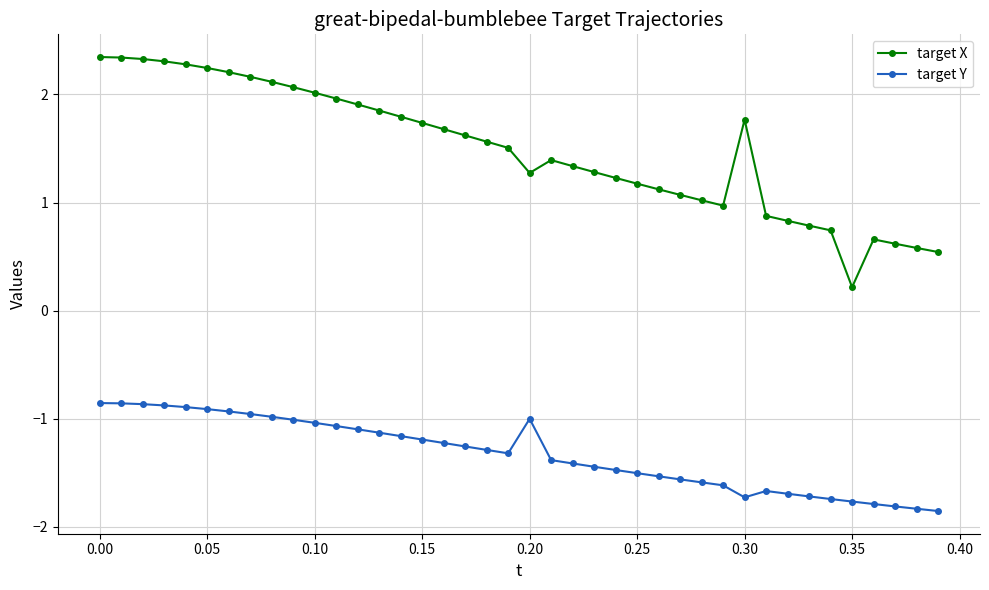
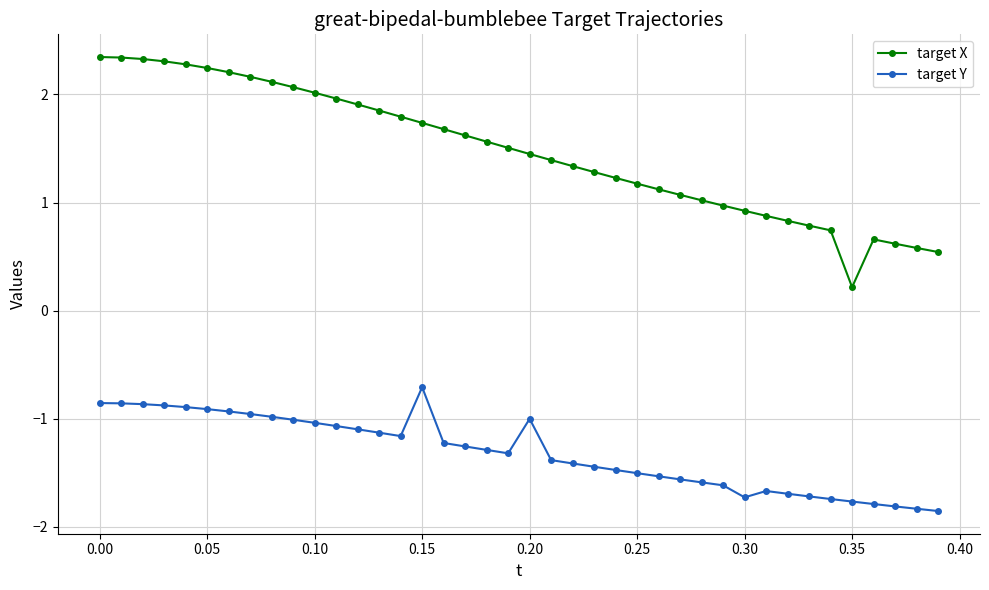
target Y, 0.15: -1.19 -> -0.71
target X, 0.20: 1.27 -> 1.45
target X, 0.30: 1.77 -> 0.92
